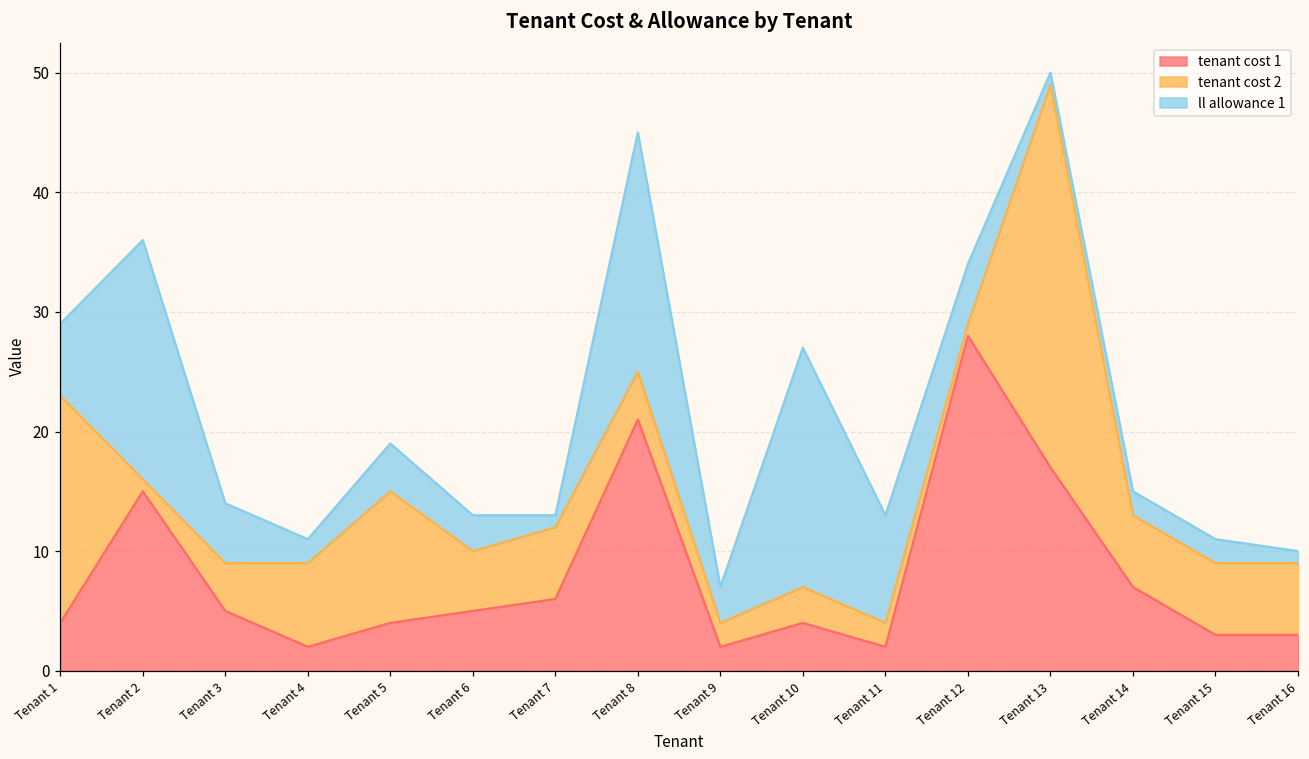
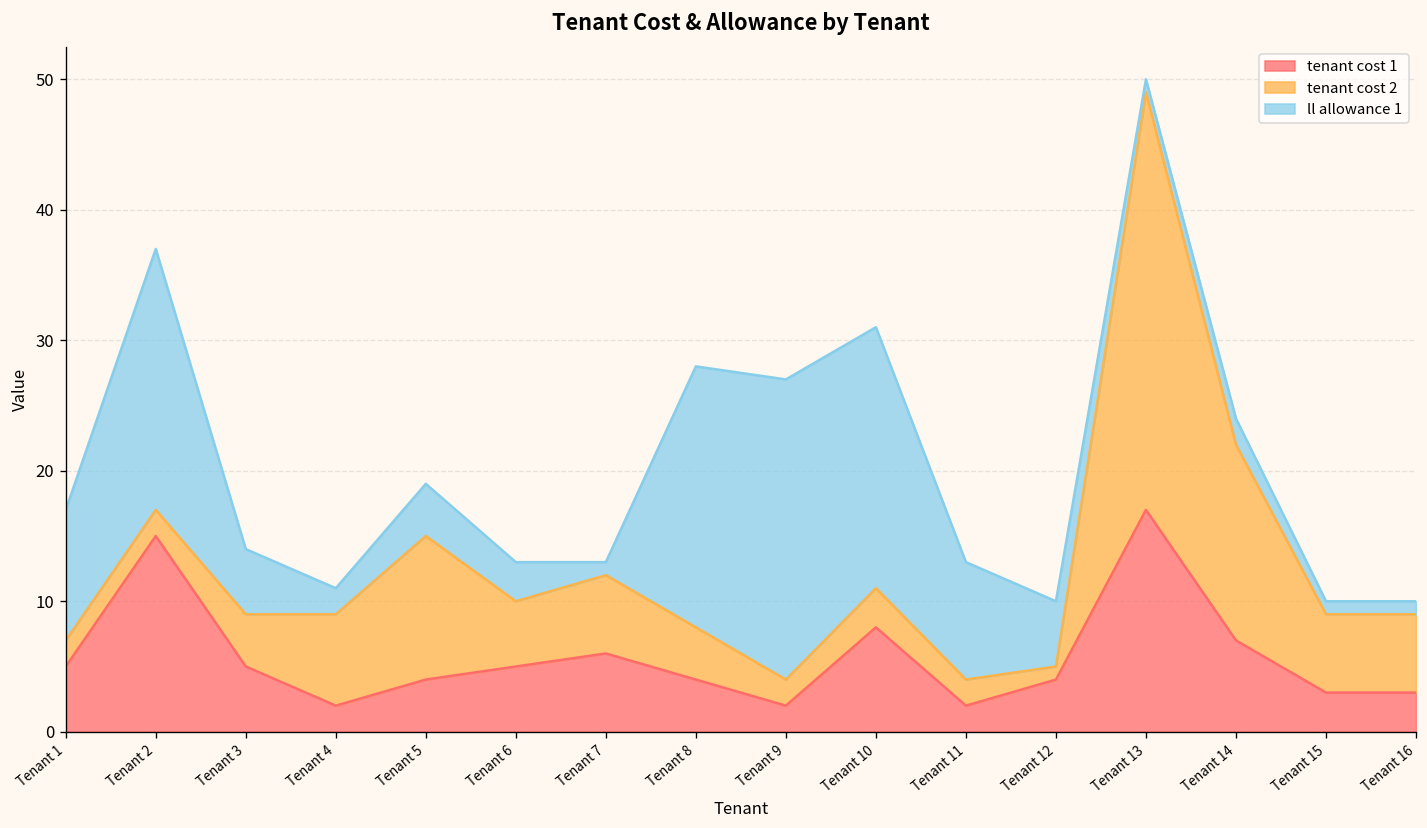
tenant cost 1, Tenant 1: 4 -> 5
tenant cost 2, Tenant 1: 19 -> 2
ll allowance 1, Tenant 1: 6 -> 10
tenant cost 2, Tenant 2: 1 -> 2
tenant cost 1, Tenant 8: 21 -> 4
ll allowance 1, Tenant 9: 3 -> 23
tenant cost 1, Tenant 10: 4 -> 8
tenant cost 1, Tenant 12: 28 -> 4
tenant cost 2, Tenant 14: 6 -> 15
ll allowance 1, Tenant 15: 2 -> 1
